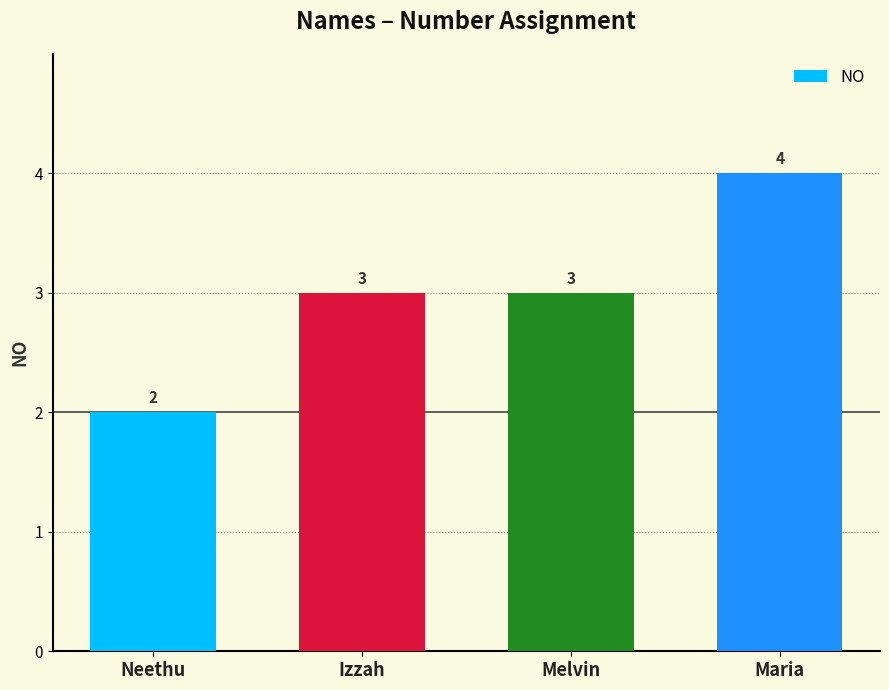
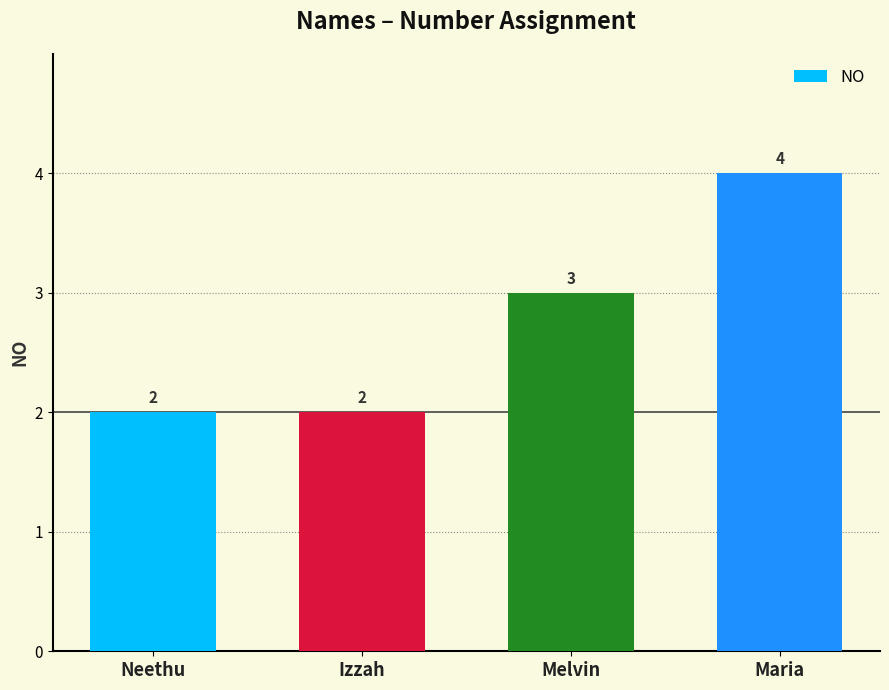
Izzah: 3 -> 2
